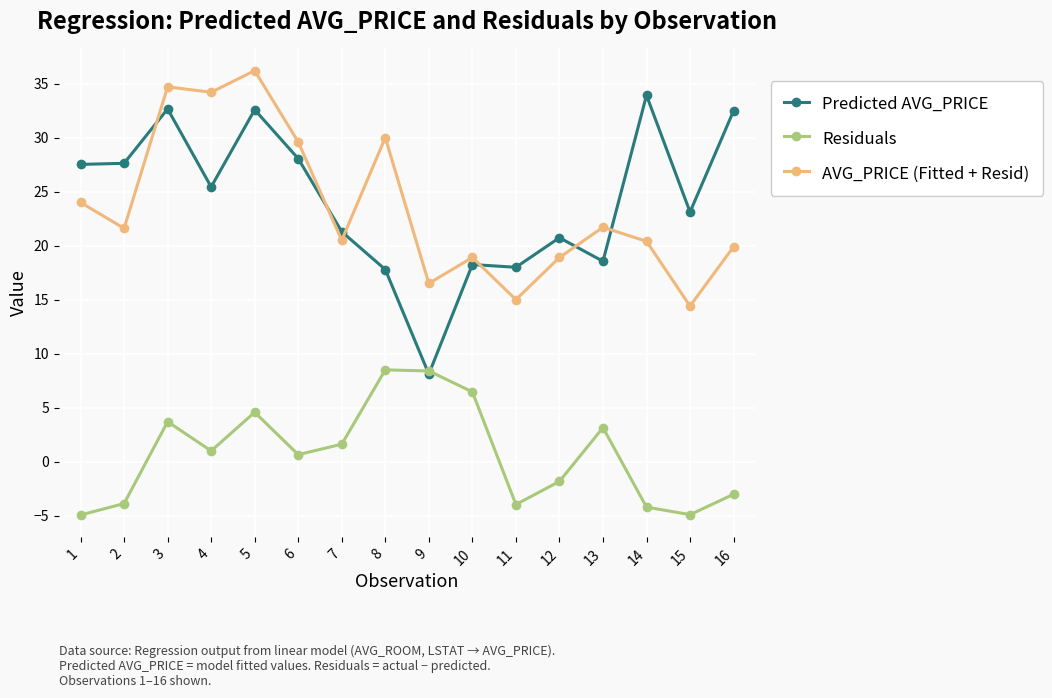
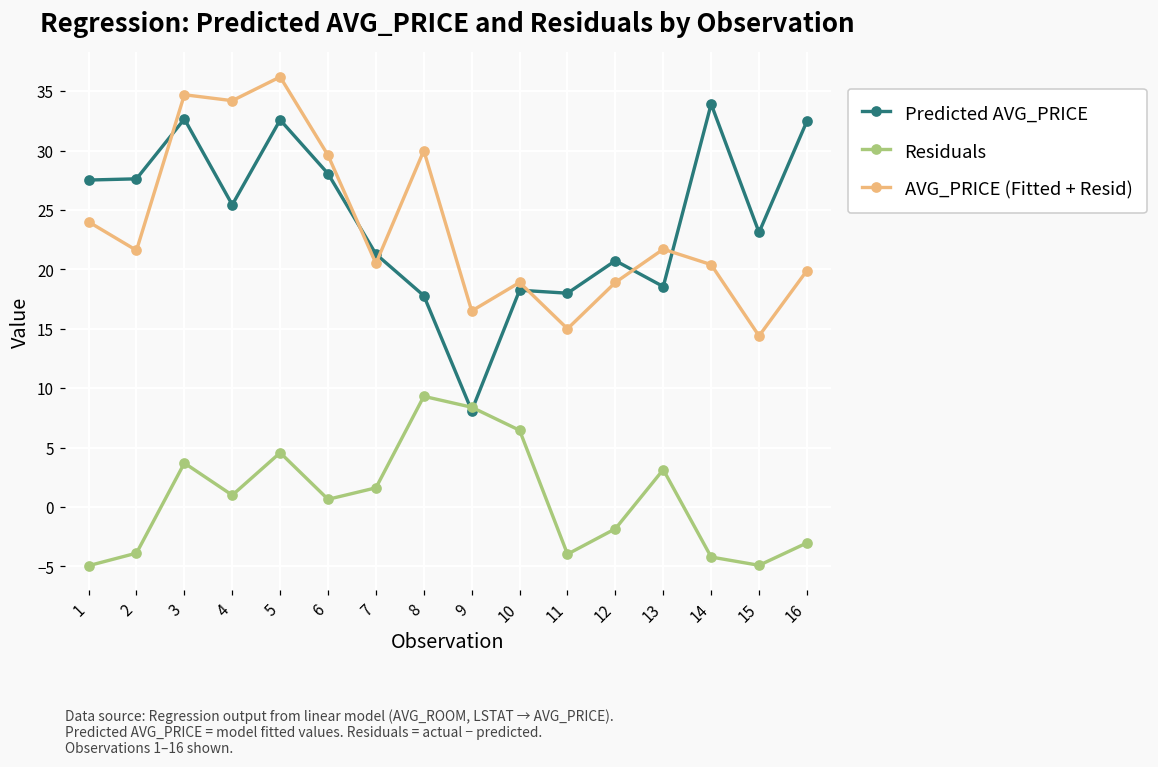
Residuals, 8: 8.5 -> 9.3
